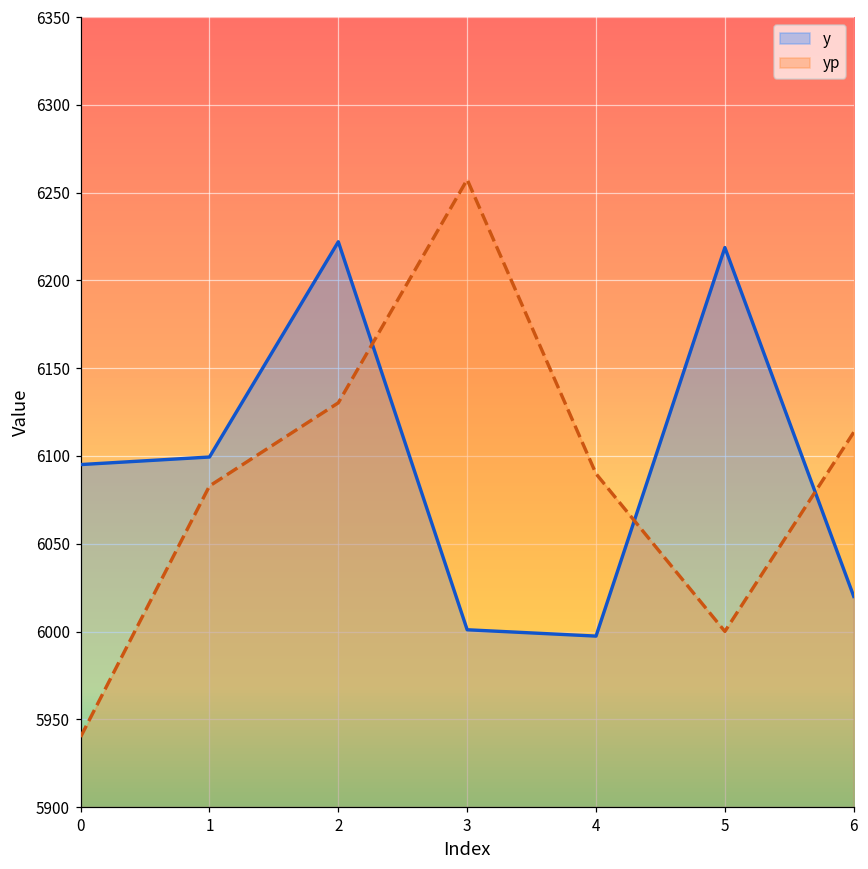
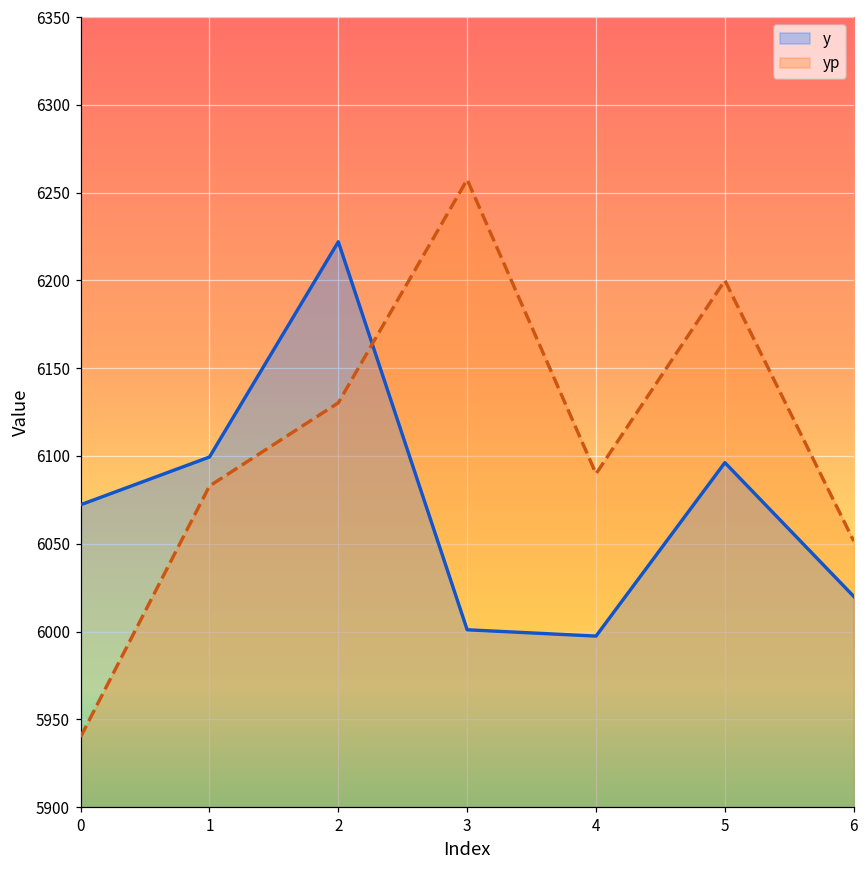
y, 0: 6095 -> 6072
y, 5: 6219 -> 6096
yp, 5: 6000 -> 6200
yp, 6: 6113 -> 6052
